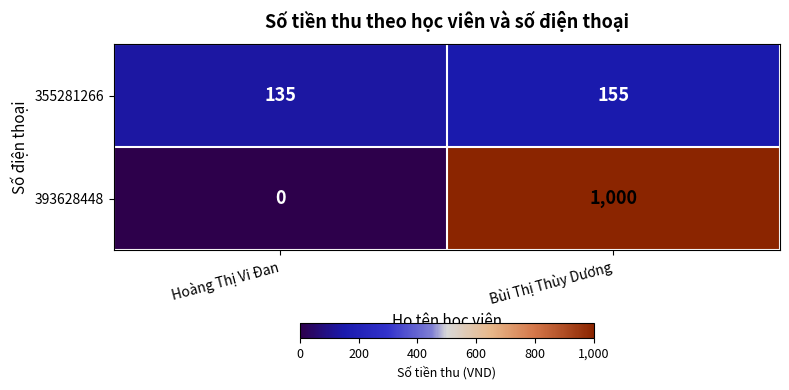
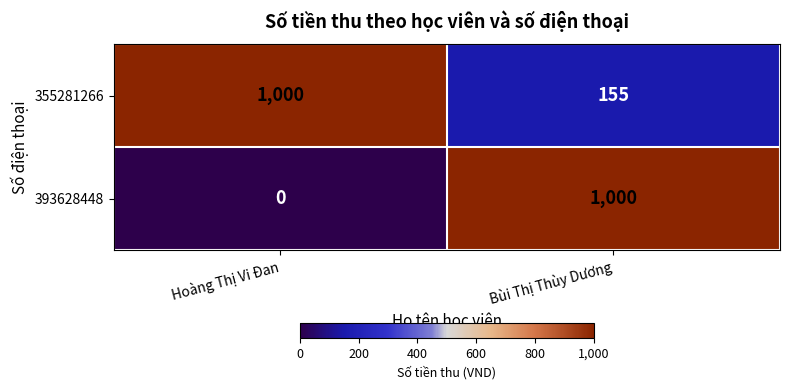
355281266, Hoàng Thị Vi Đan: 135 -> 1,000
